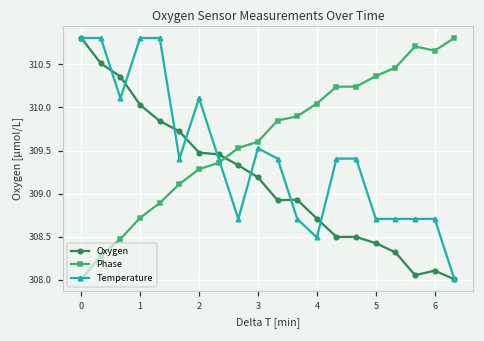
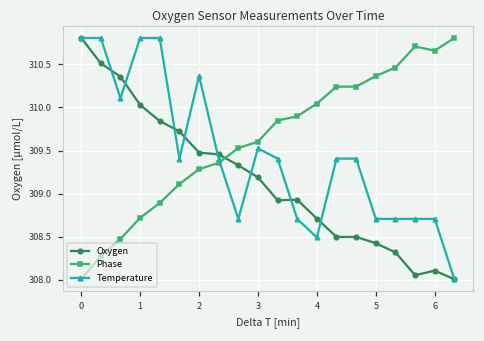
Temperature, 2: 310.1 -> 310.4
